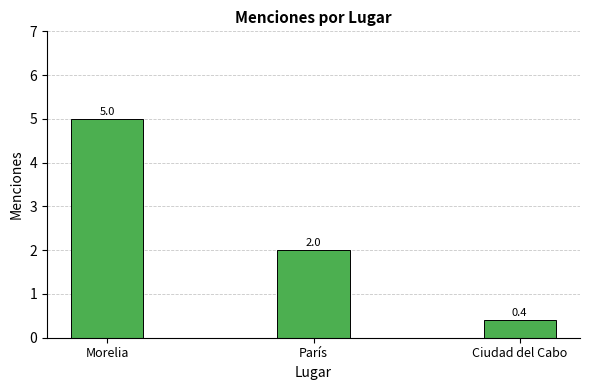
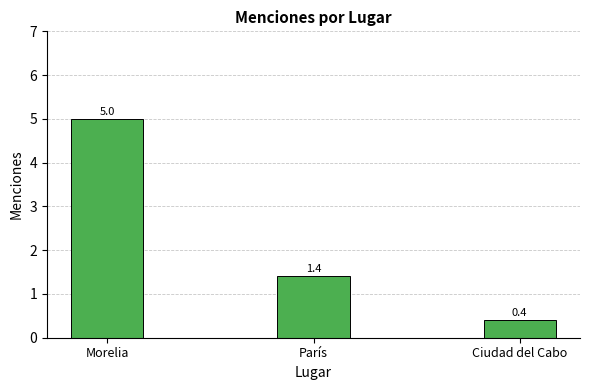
París: 2.0 -> 1.4
